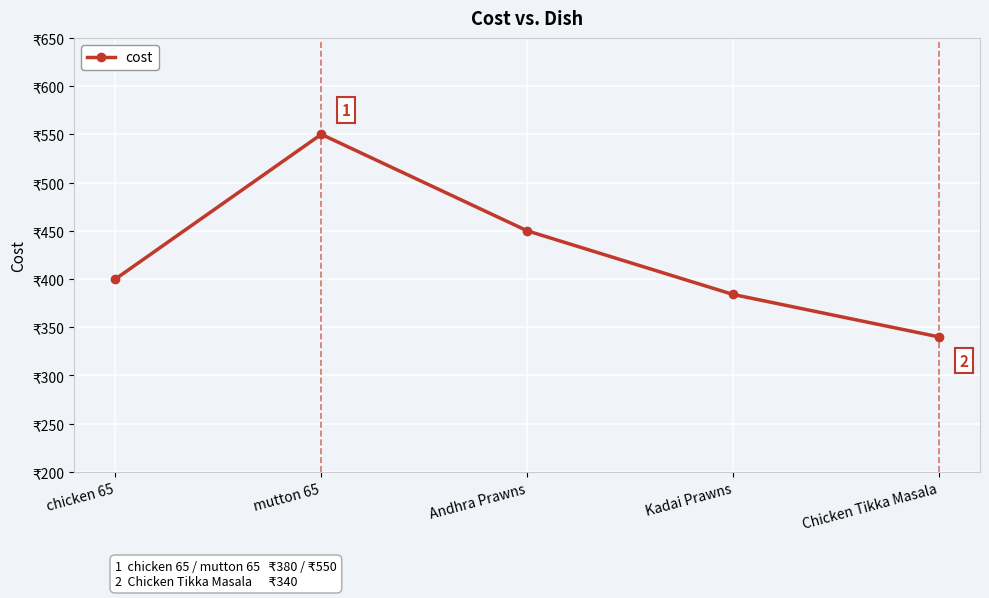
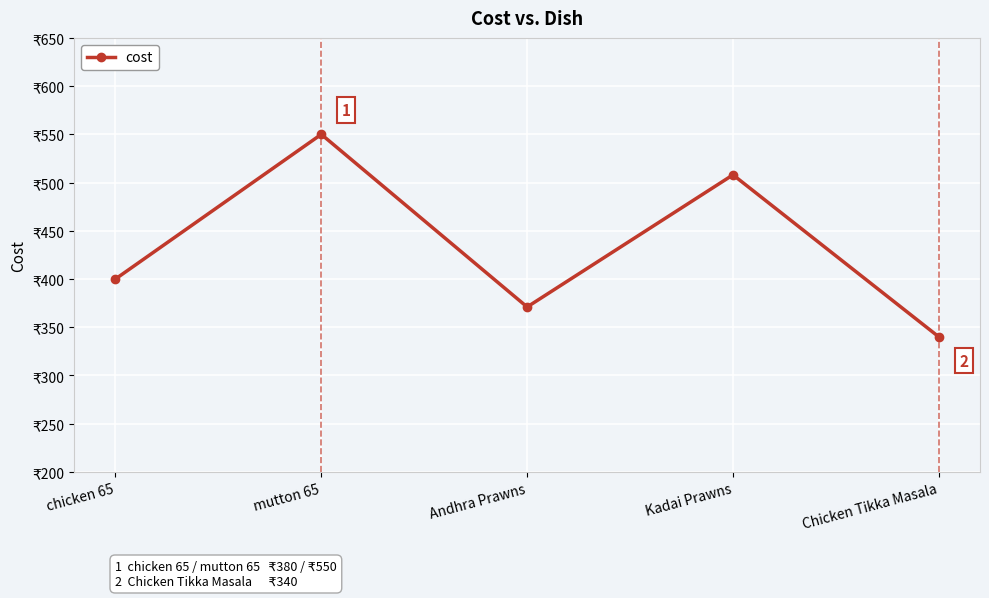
Andhra Prawns: ₹450 -> ₹370
Kadai Prawns: ₹380 -> ₹510
